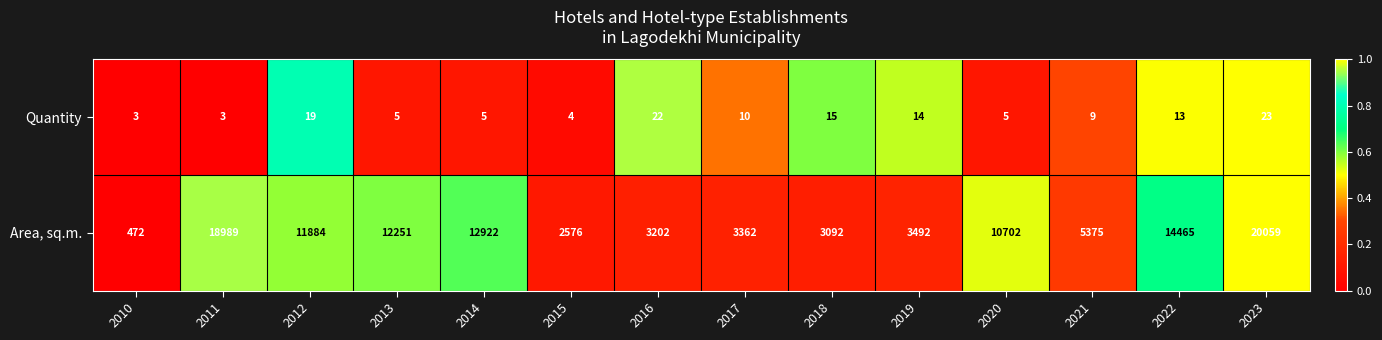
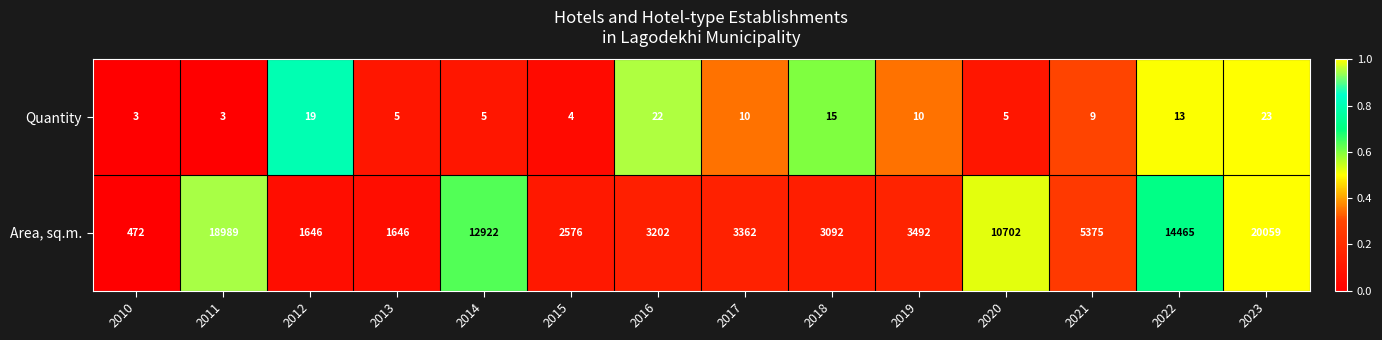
Quantity, 2019: 14 -> 10
Area, sq.m., 2012: 11884 -> 1646
Area, sq.m., 2013: 12251 -> 1646
